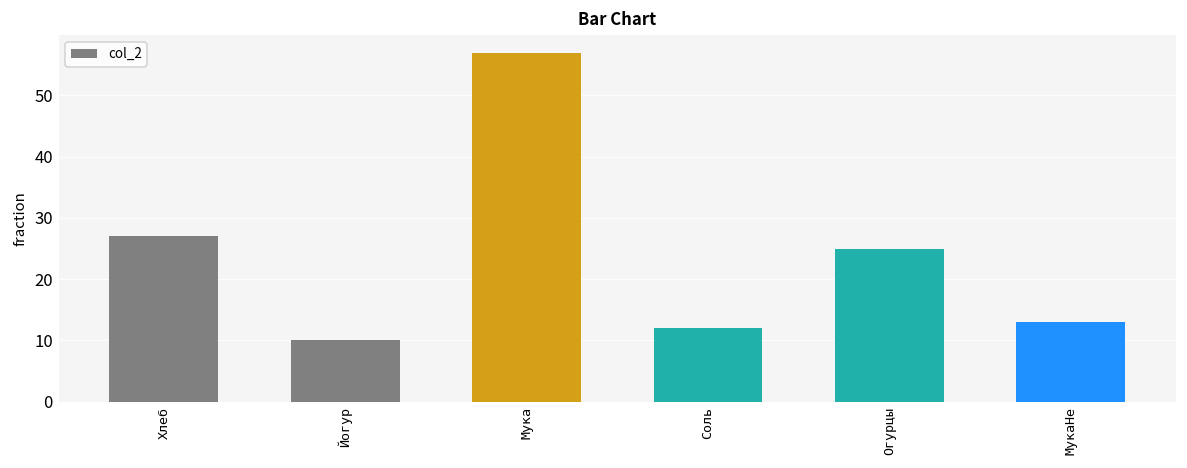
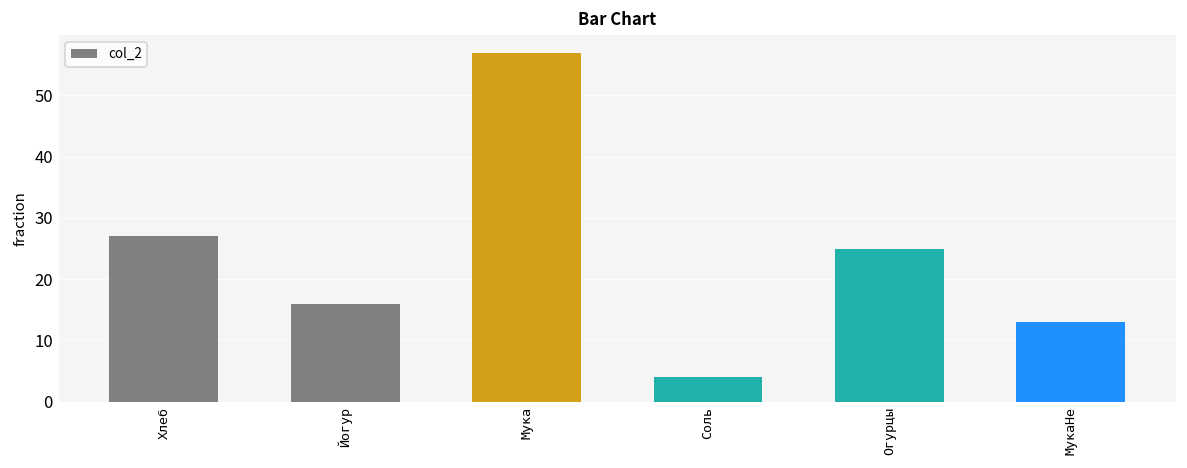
Йогур: 10 -> 16
Соль: 12 -> 4
